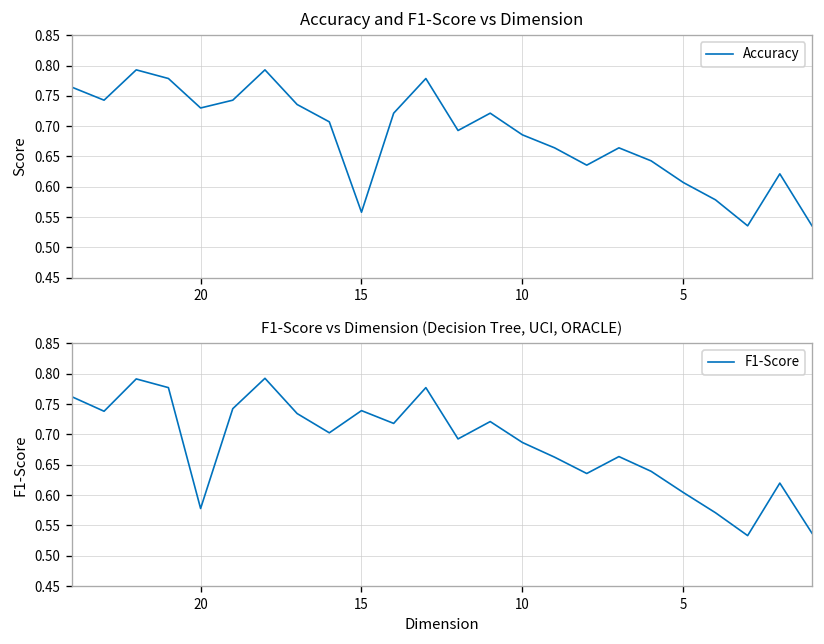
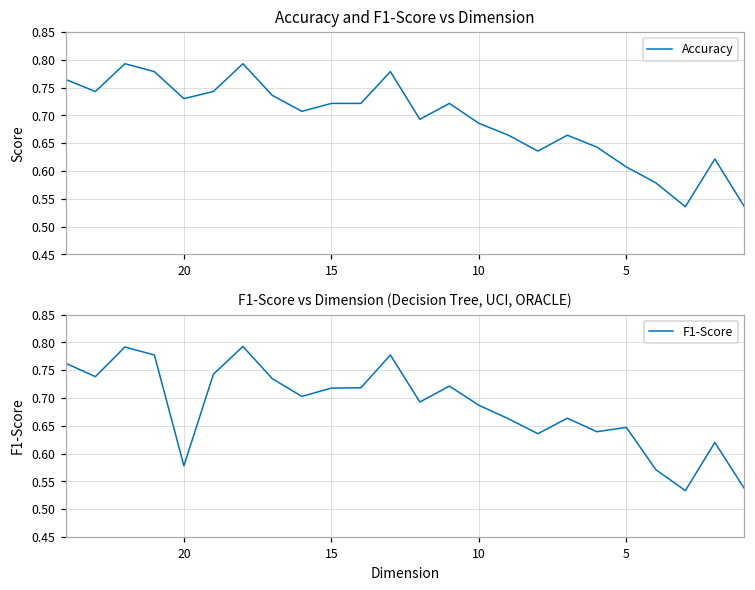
Accuracy and F1-Score vs Dimension, 15: 0.56 -> 0.72
F1-Score vs Dimension (Decision Tree, UCI, ORACLE), 15: 0.74 -> 0.72
F1-Score vs Dimension (Decision Tree, UCI, ORACLE), 5: 0.60 -> 0.65
